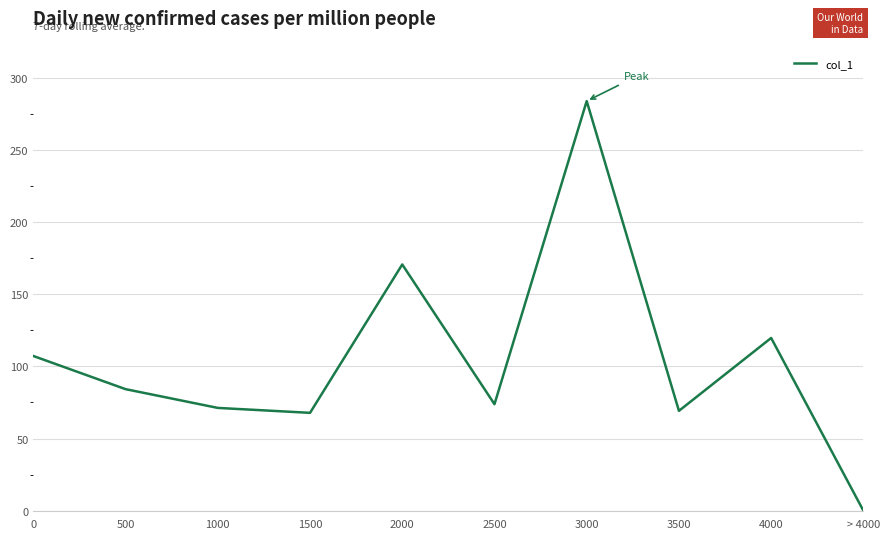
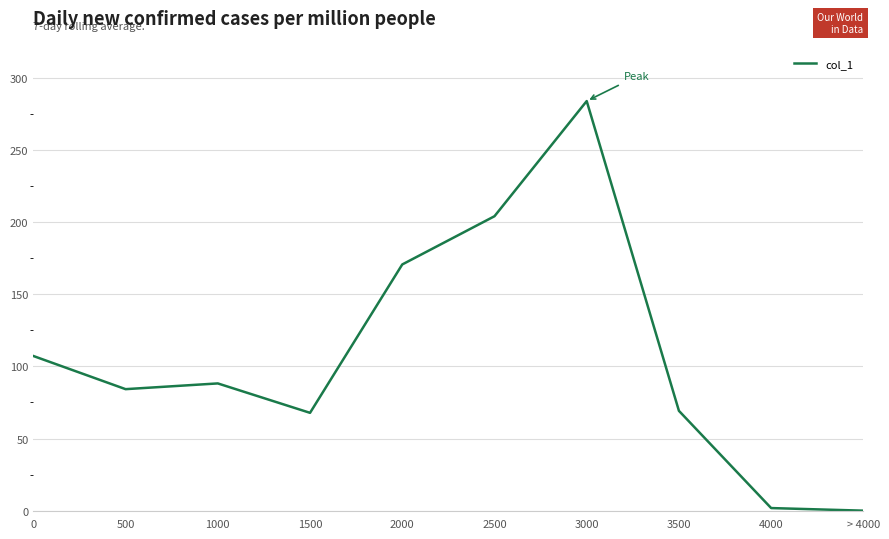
1000: 71 -> 88
2500: 74 -> 204
4000: 120 -> 2
